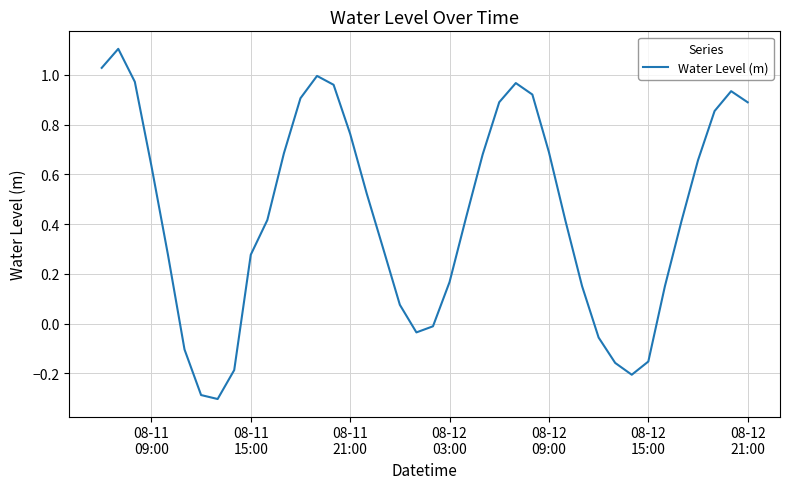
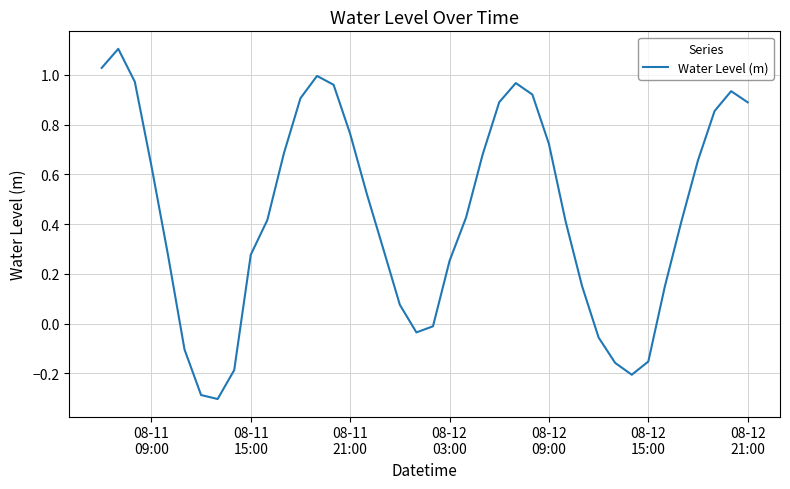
08-12 03:00: 0.17 -> 0.25
08-12 09:00: 0.69 -> 0.72
